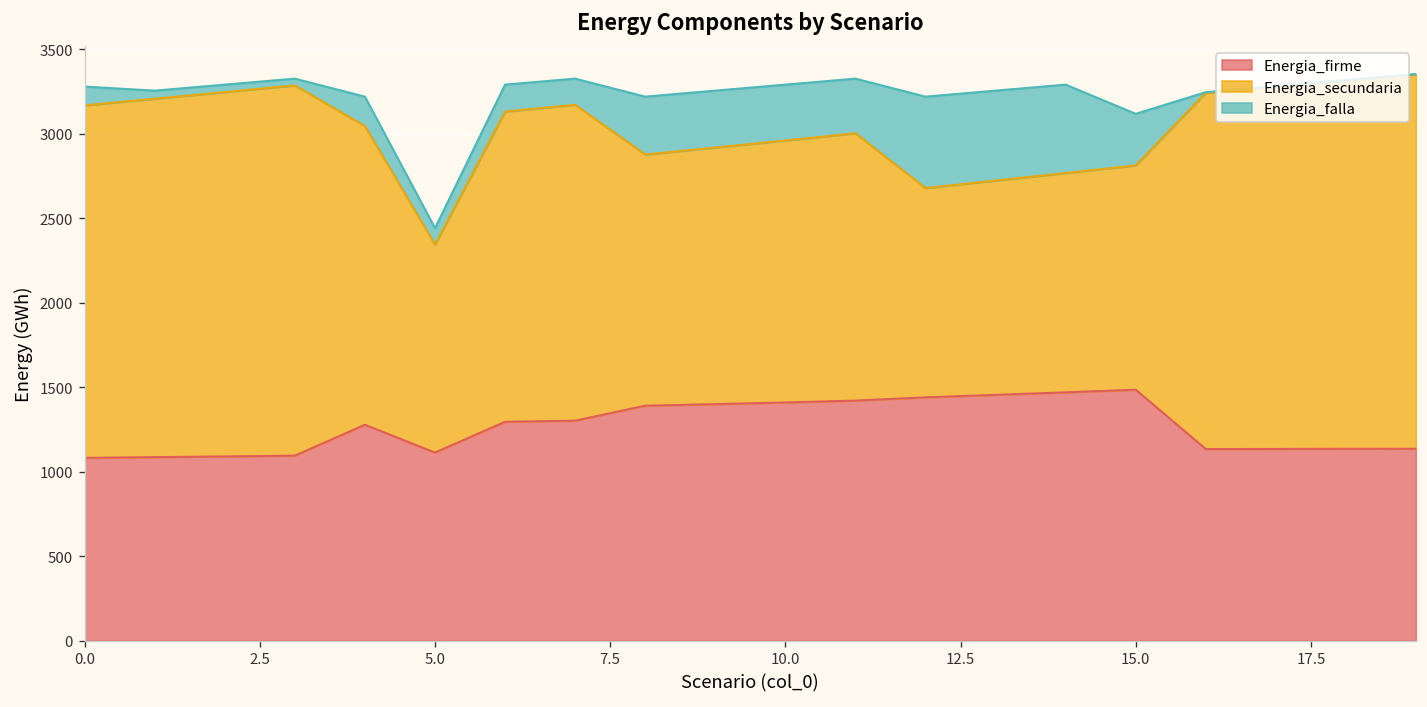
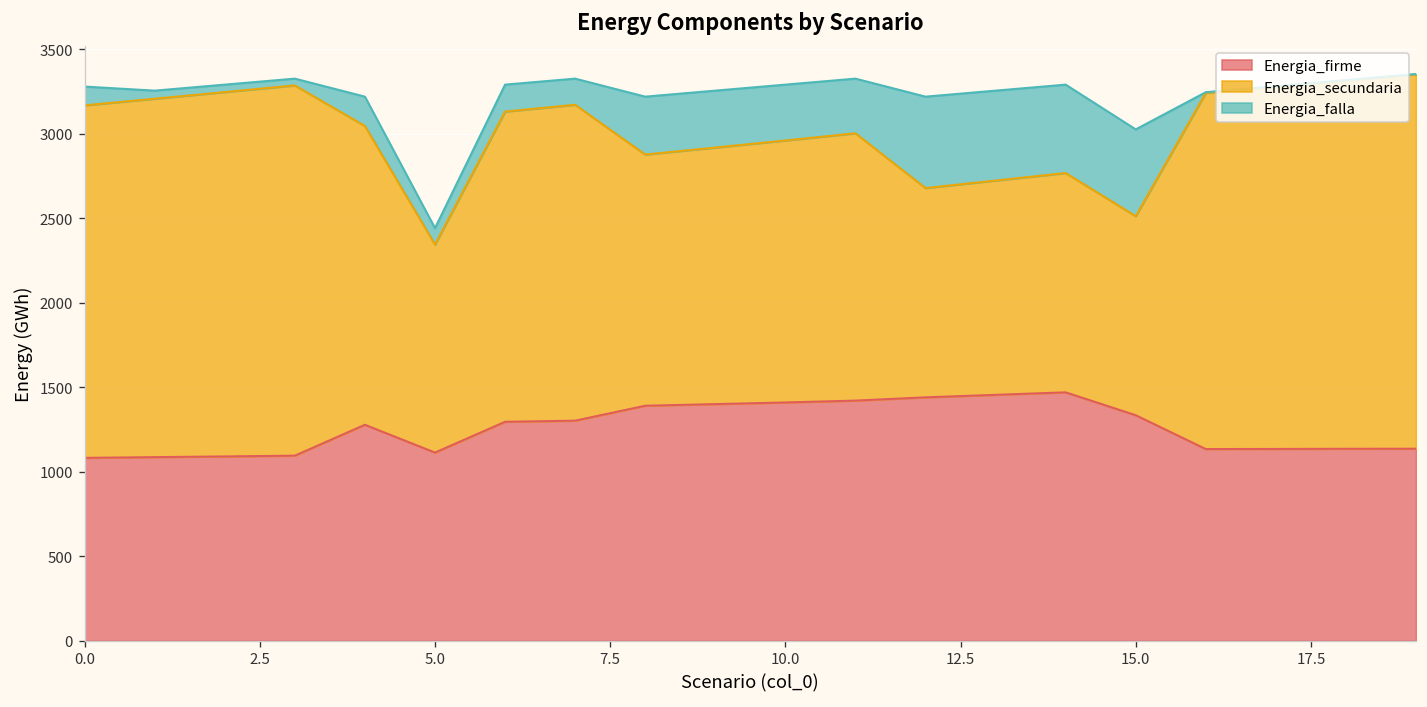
Energia_firme, 15.0: 1490 -> 1330
Energia_secundaria, 15.0: 1330 -> 1180
Energia_falla, 15.0: 310 -> 510
